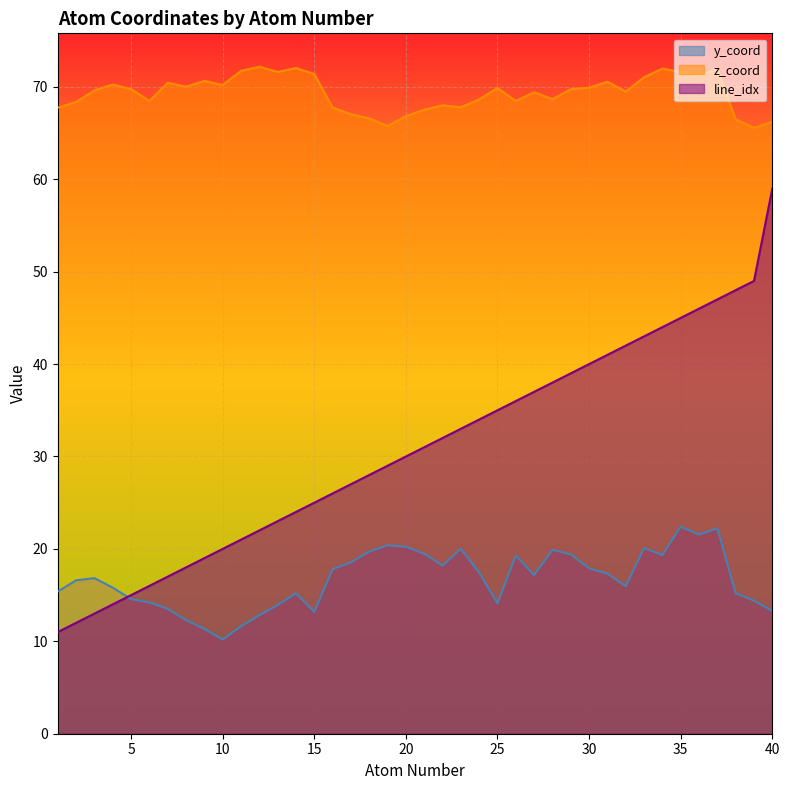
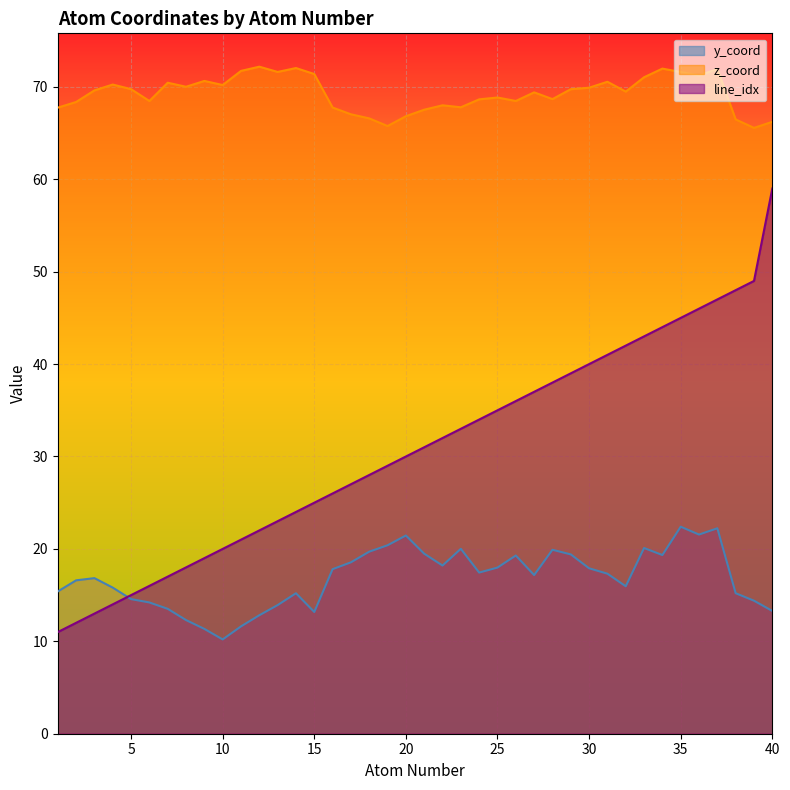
y_coord, 20: 20 -> 21
y_coord, 25: 14 -> 18
z_coord, 25: 70 -> 69
